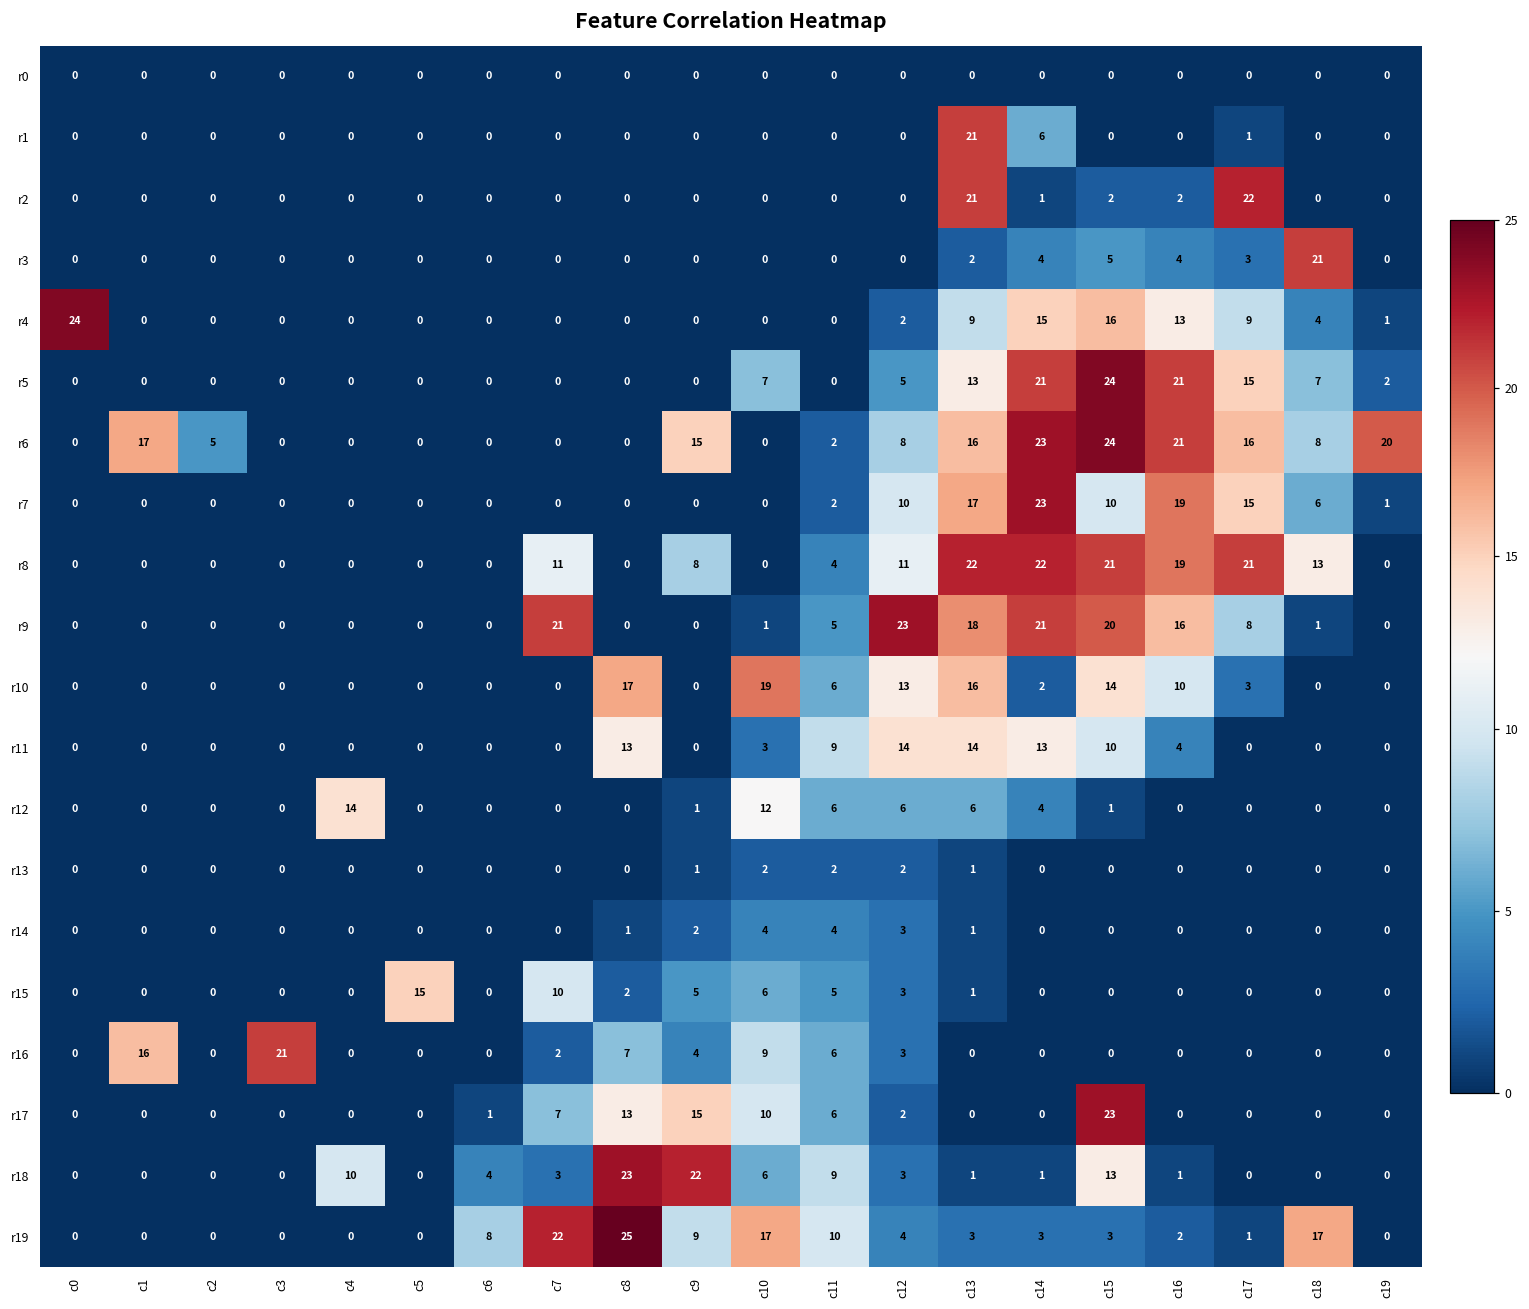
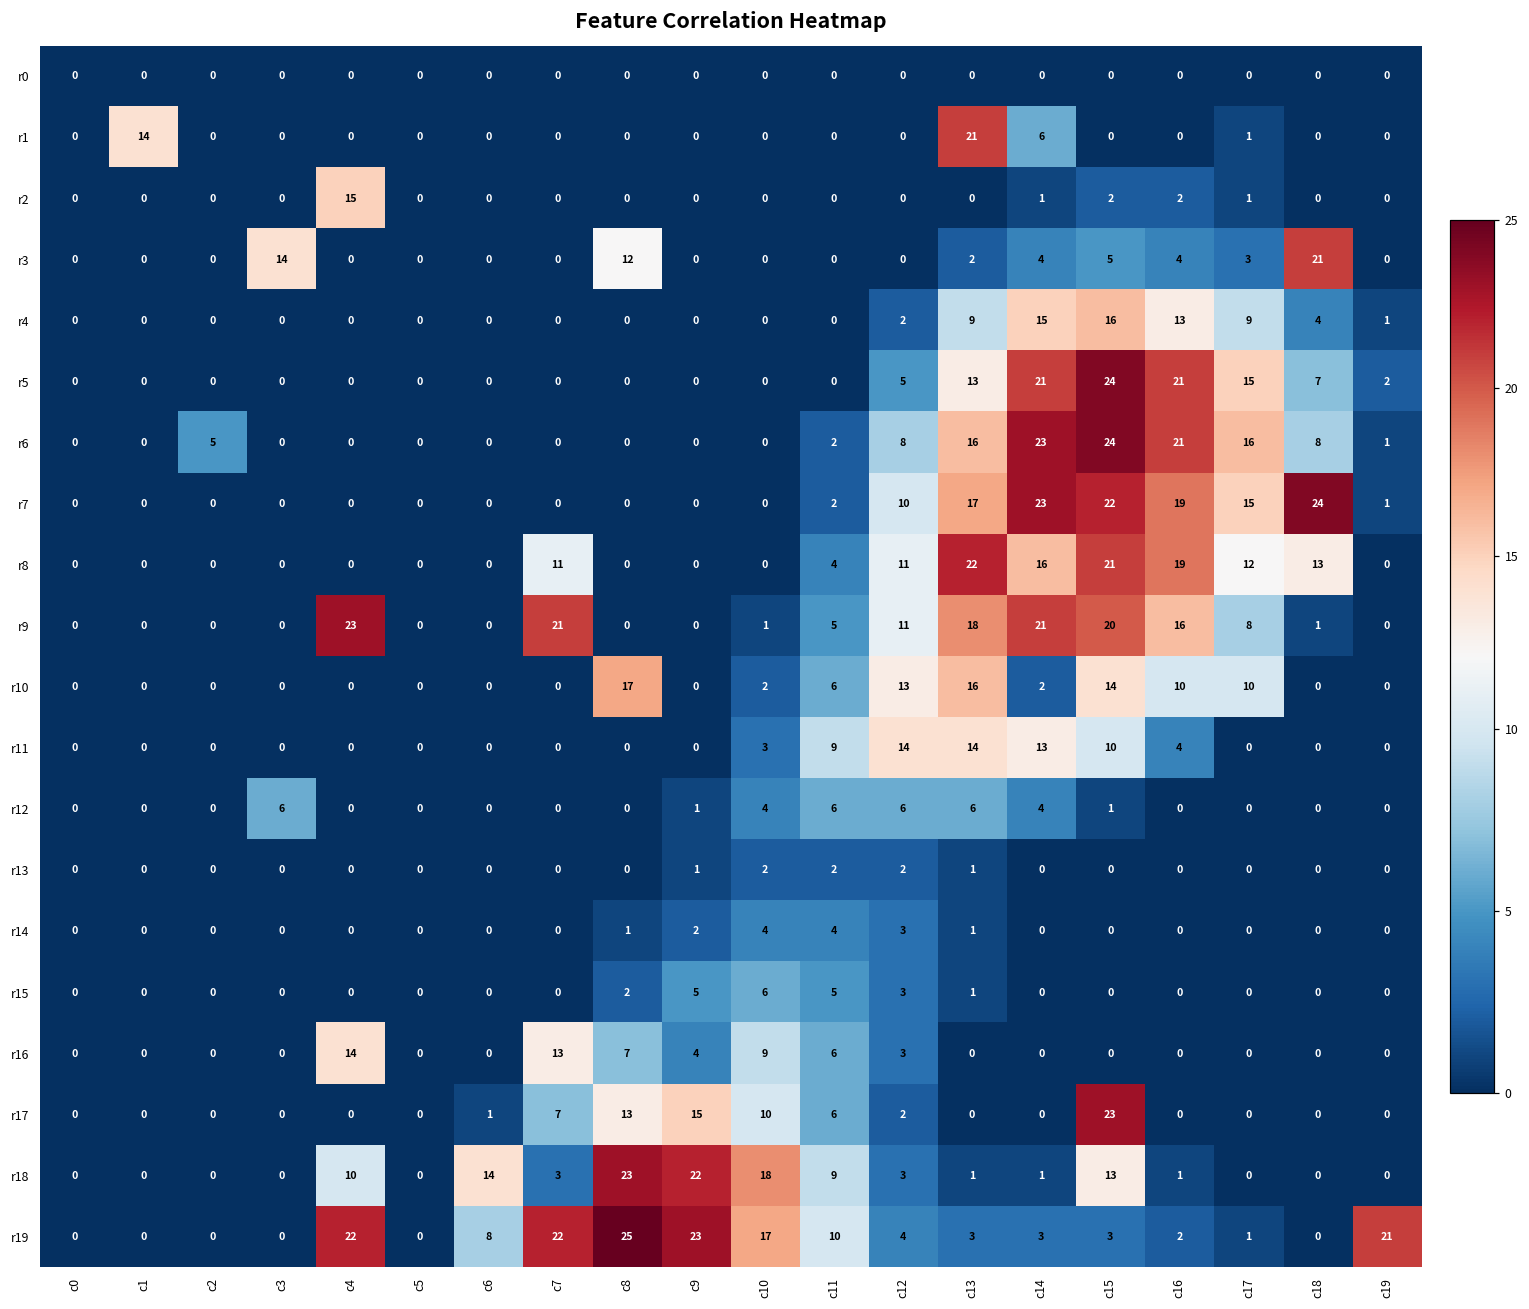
r1, c1: 0 -> 14
r2, c4: 0 -> 15
r2, c13: 21 -> 0
r2, c17: 22 -> 1
r3, c3: 0 -> 14
r3, c8: 0 -> 12
r4, c0: 24 -> 0
r5, c10: 7 -> 0
r6, c1: 17 -> 0
r6, c9: 15 -> 0
r6, c19: 20 -> 1
r7, c15: 10 -> 22
r7, c18: 6 -> 24
r8, c9: 8 -> 0
r8, c14: 22 -> 16
r8, c17: 21 -> 12
r9, c4: 0 -> 23
r9, c12: 23 -> 11
r10, c10: 19 -> 2
r10, c17: 3 -> 10
r11, c8: 13 -> 0
r12, c3: 0 -> 6
r12, c4: 14 -> 0
r12, c10: 12 -> 4
r15, c5: 15 -> 0
r15, c7: 10 -> 0
r16, c1: 16 -> 0
r16, c3: 21 -> 0
r16, c4: 0 -> 14
r16, c7: 2 -> 13
r18, c6: 4 -> 14
r18, c10: 6 -> 18
r19, c4: 0 -> 22
r19, c9: 9 -> 23
r19, c18: 17 -> 0
r19, c19: 0 -> 21
